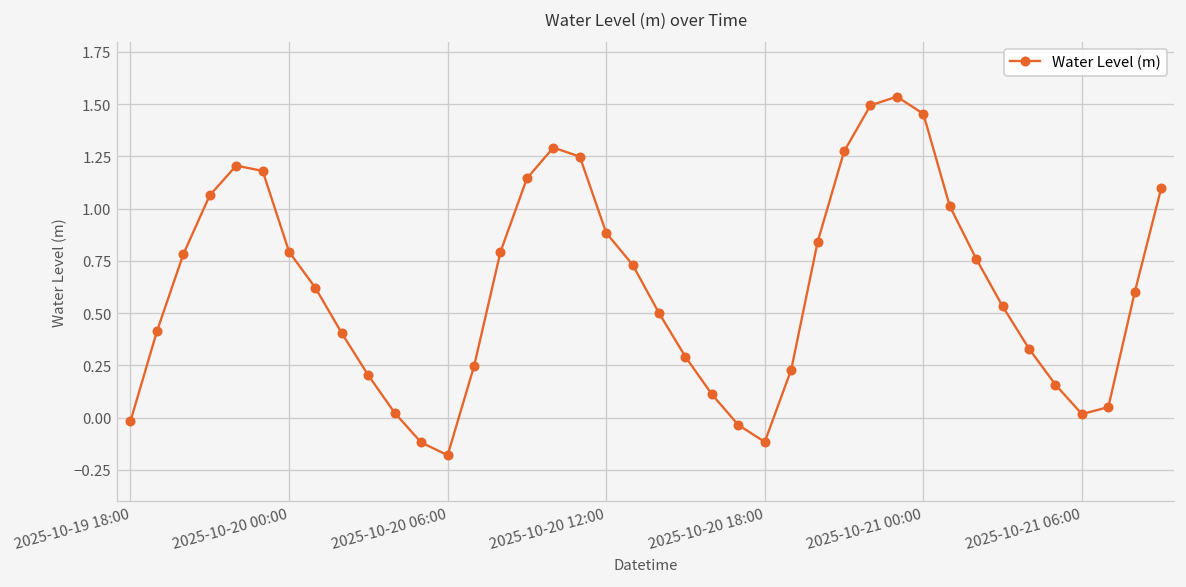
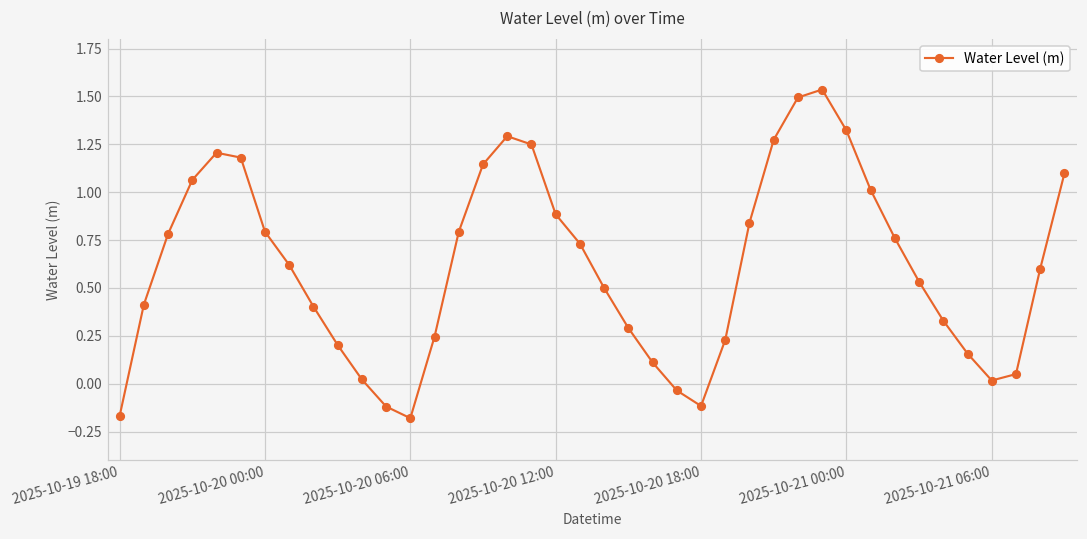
2025-10-19 18:00: -0.02 -> -0.17
2025-10-21 00:00: 1.45 -> 1.32
